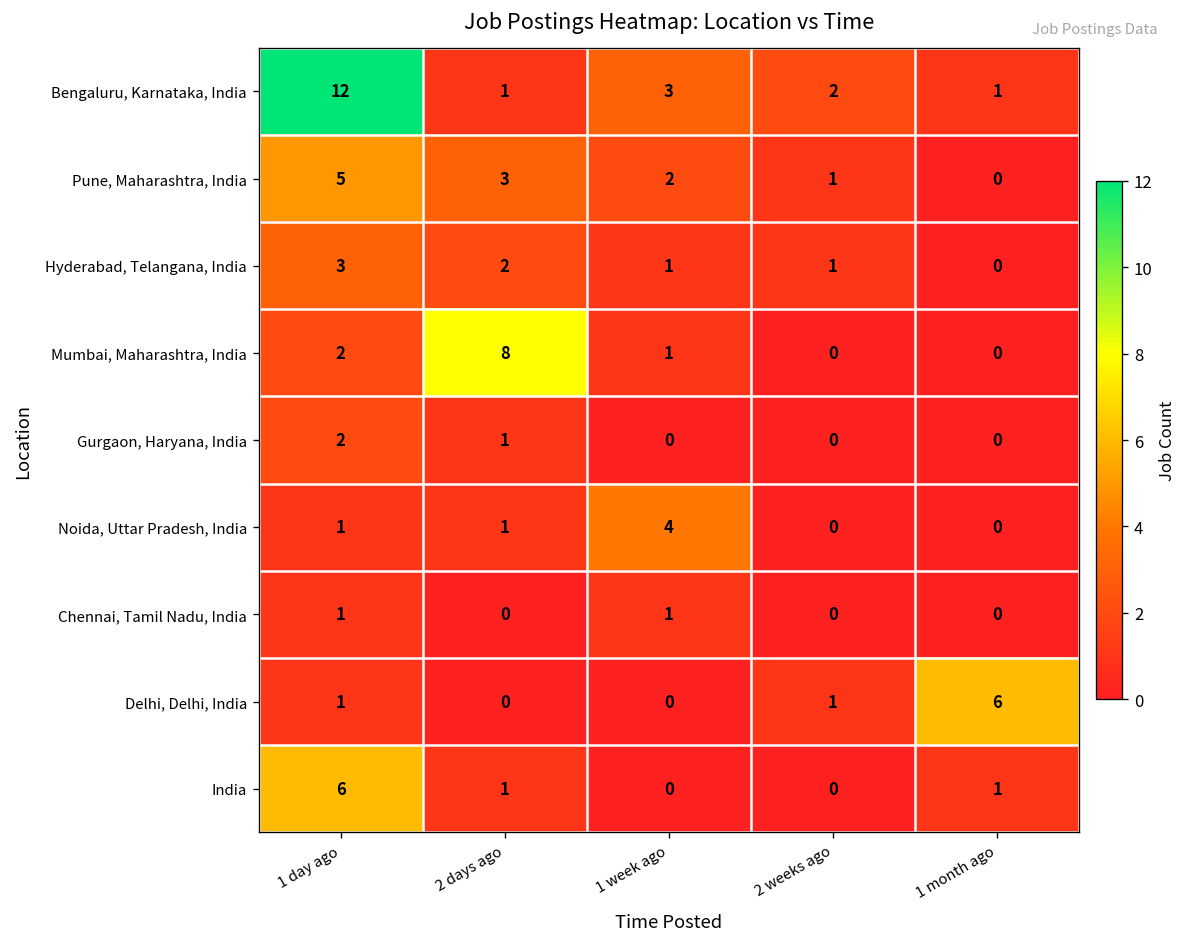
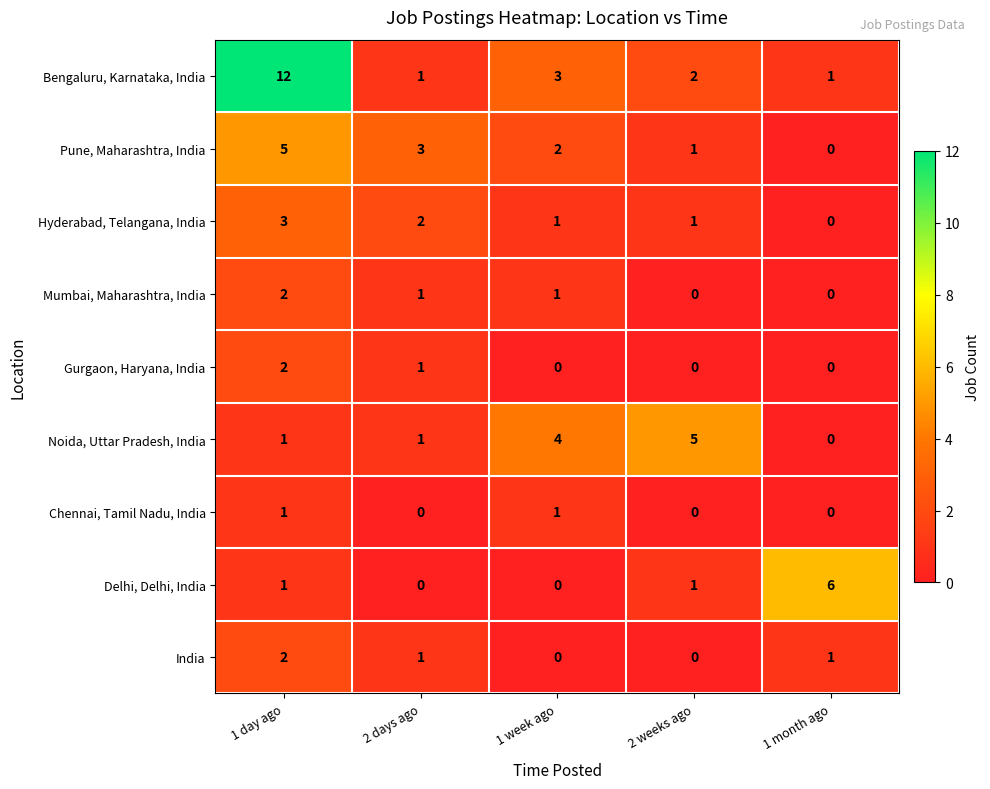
Mumbai, Maharashtra, India, 2 days ago: 8 -> 1
Noida, Uttar Pradesh, India, 2 weeks ago: 0 -> 5
India, 1 day ago: 6 -> 2
